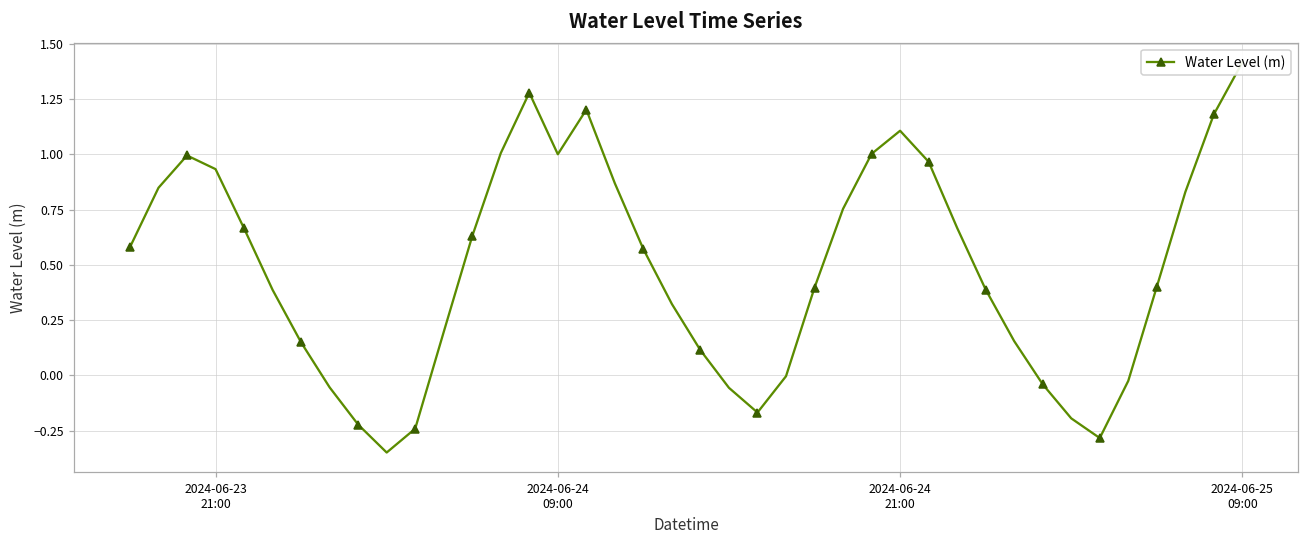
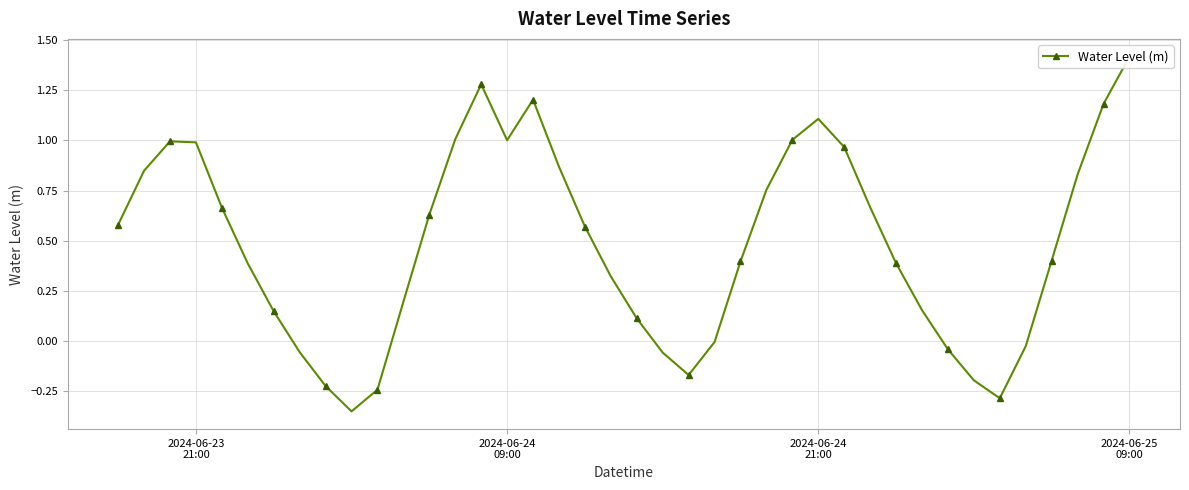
2024-06-23 21:00: 0.93 -> 0.99
